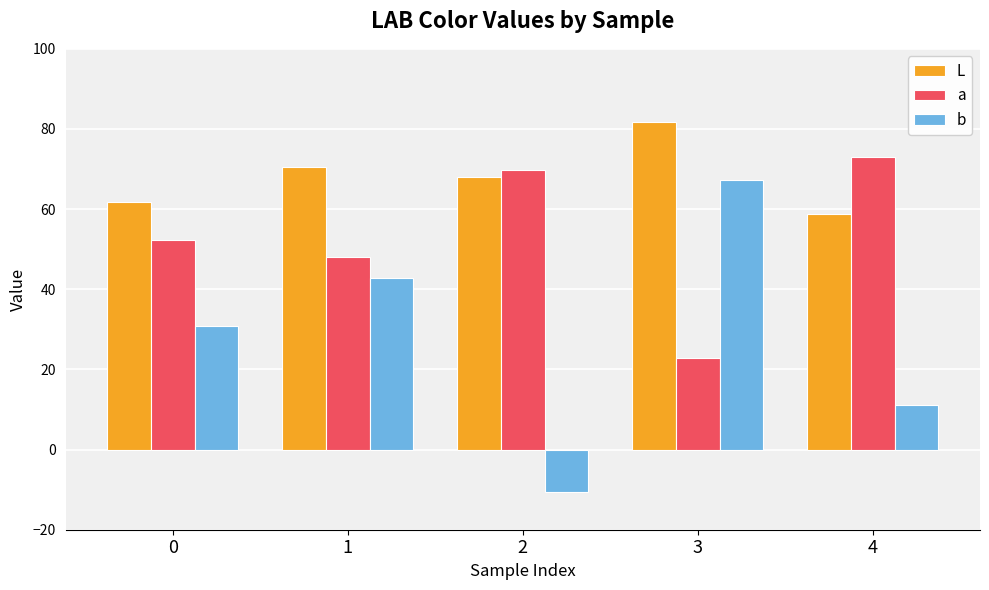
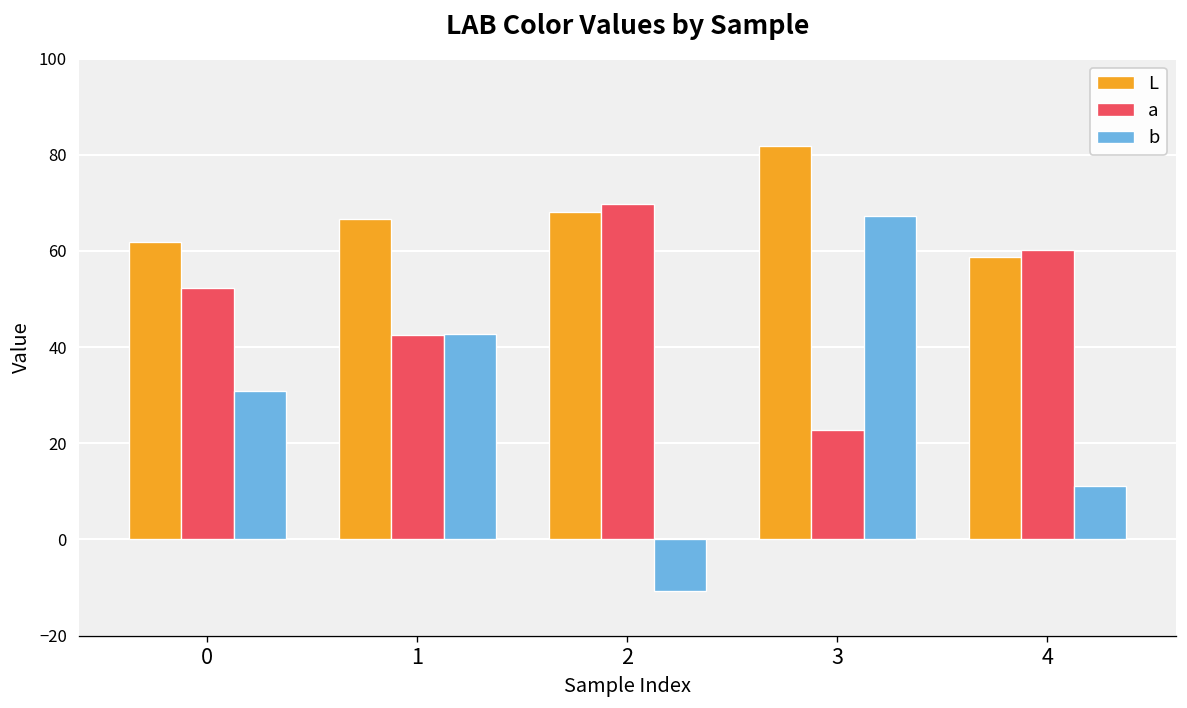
L, 1: 70 -> 67
a, 1: 48 -> 42
a, 4: 73 -> 60
